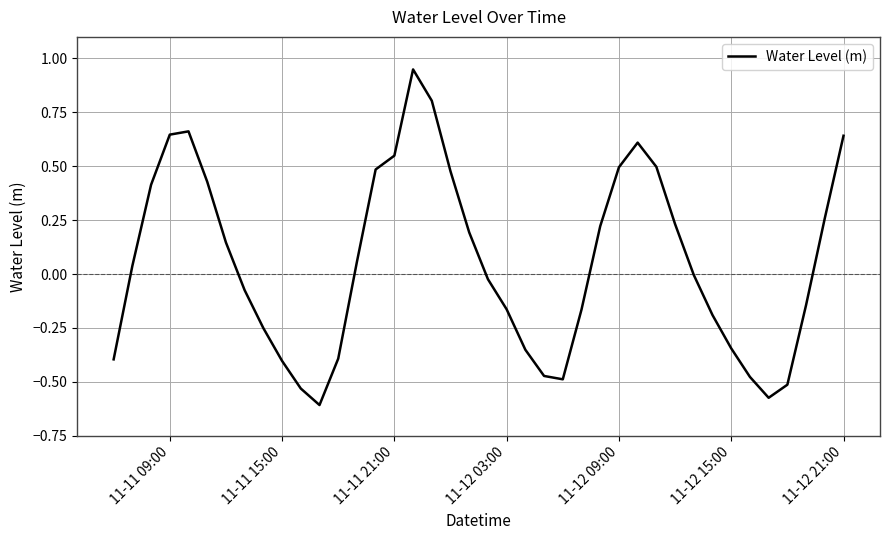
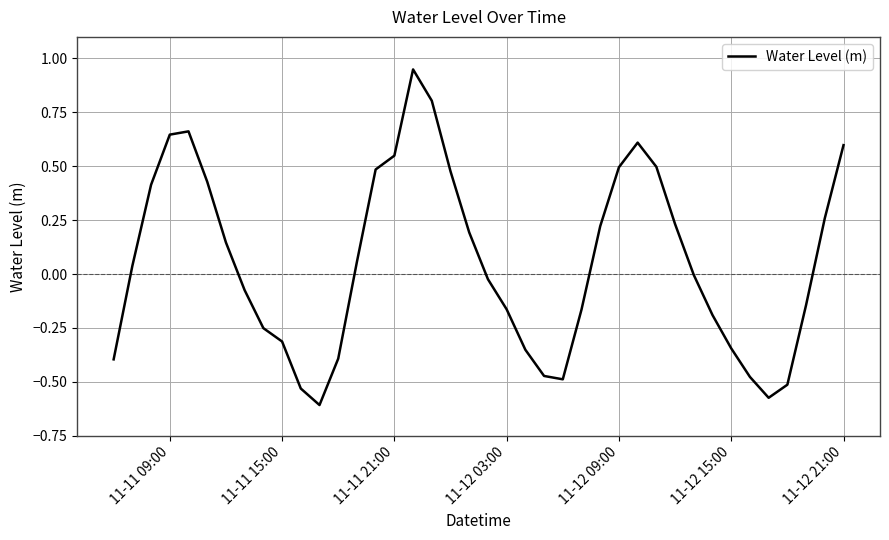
11-11 15:00: -0.40 -> -0.31
11-12 21:00: 0.64 -> 0.60
